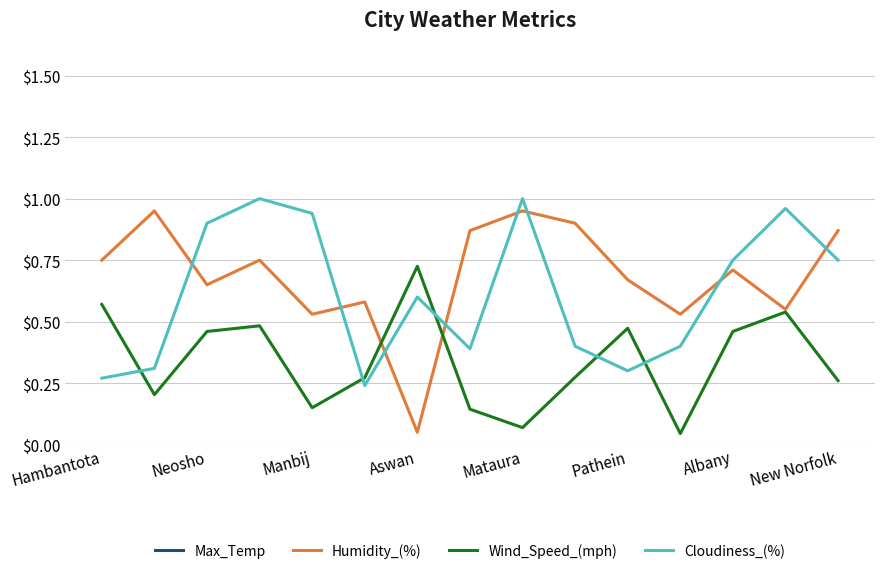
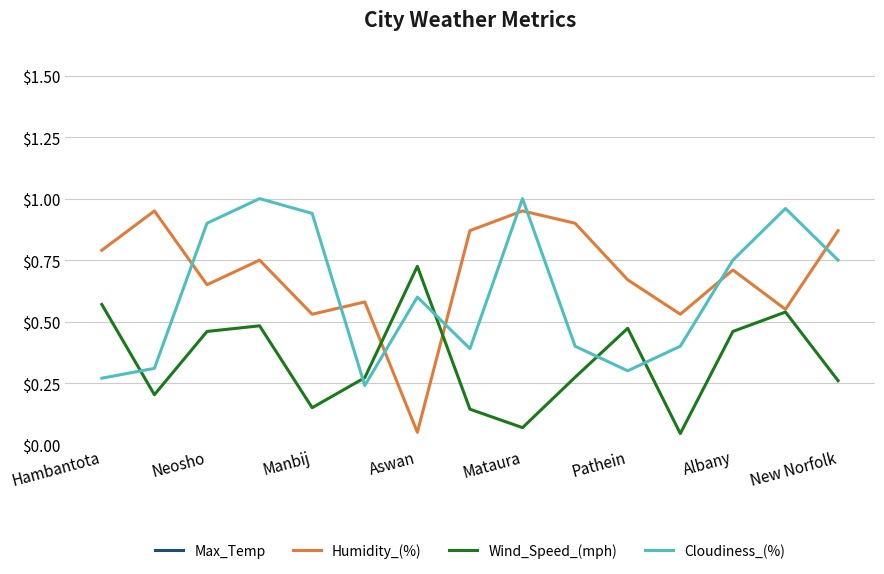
Humidity_(%), Hambantota: $0.75 -> $0.79
